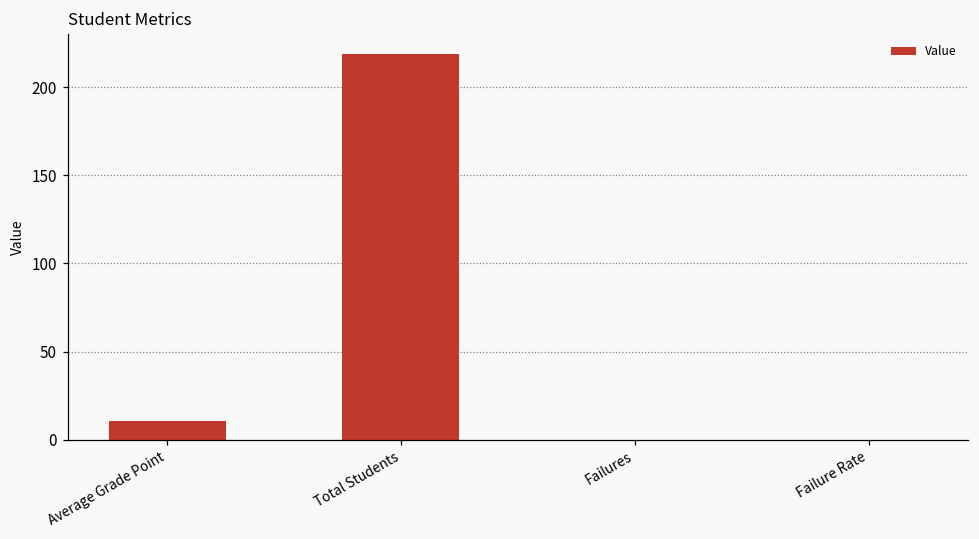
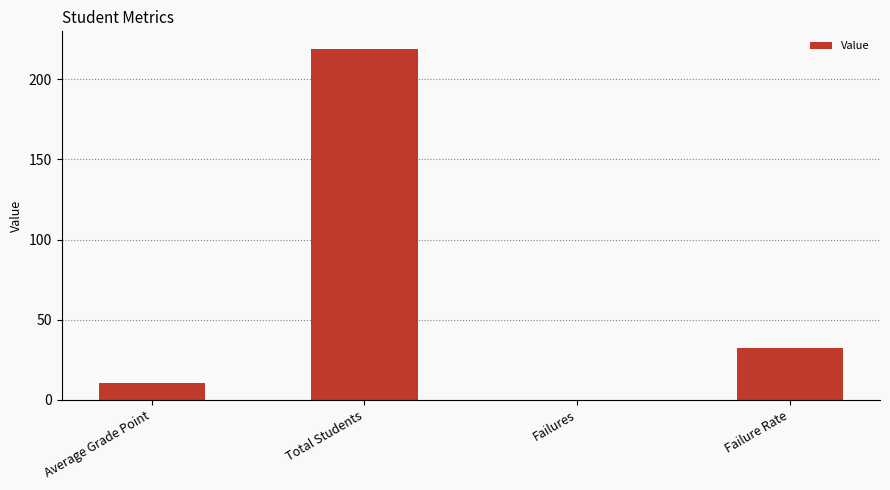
Failure Rate: 0 -> 32
